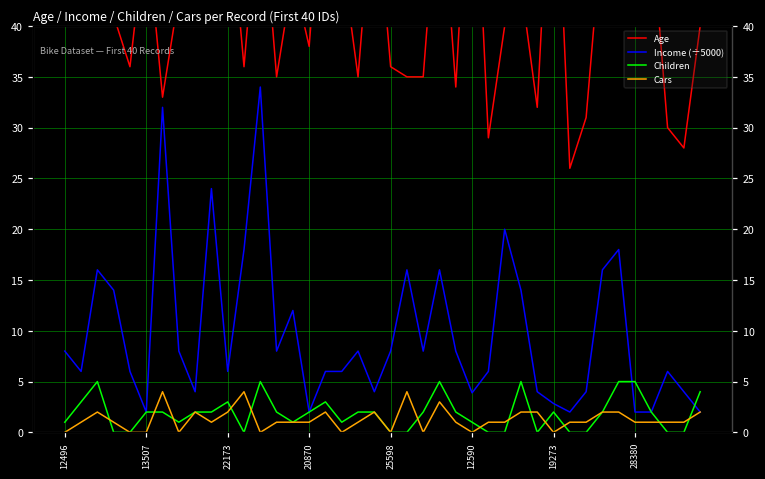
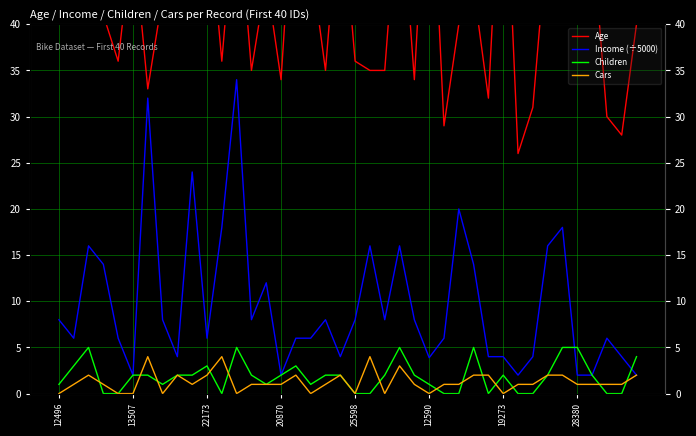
Age, 20870: 38 -> 34
Income (÷5000), 19273: 3 -> 4
